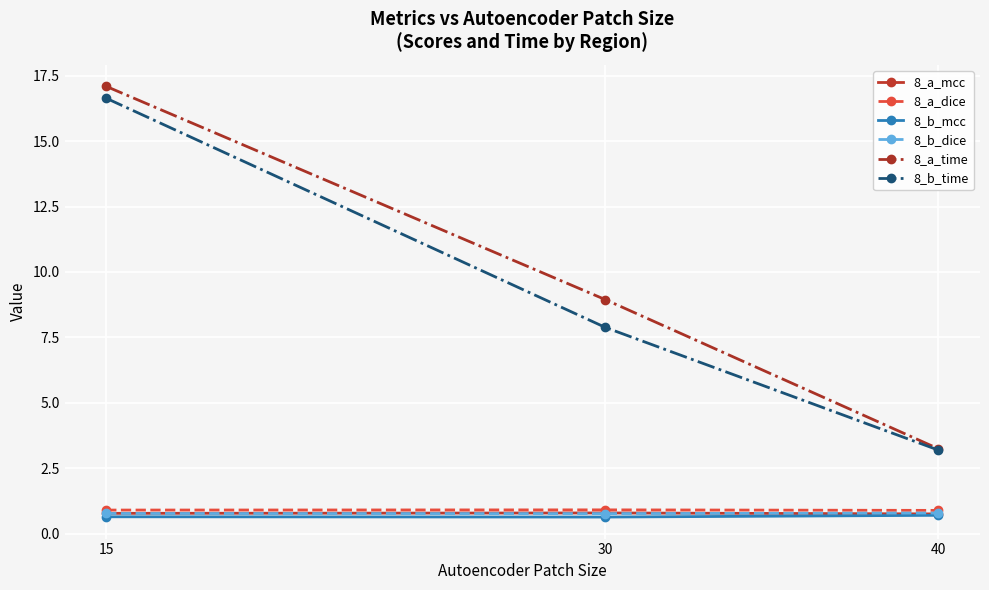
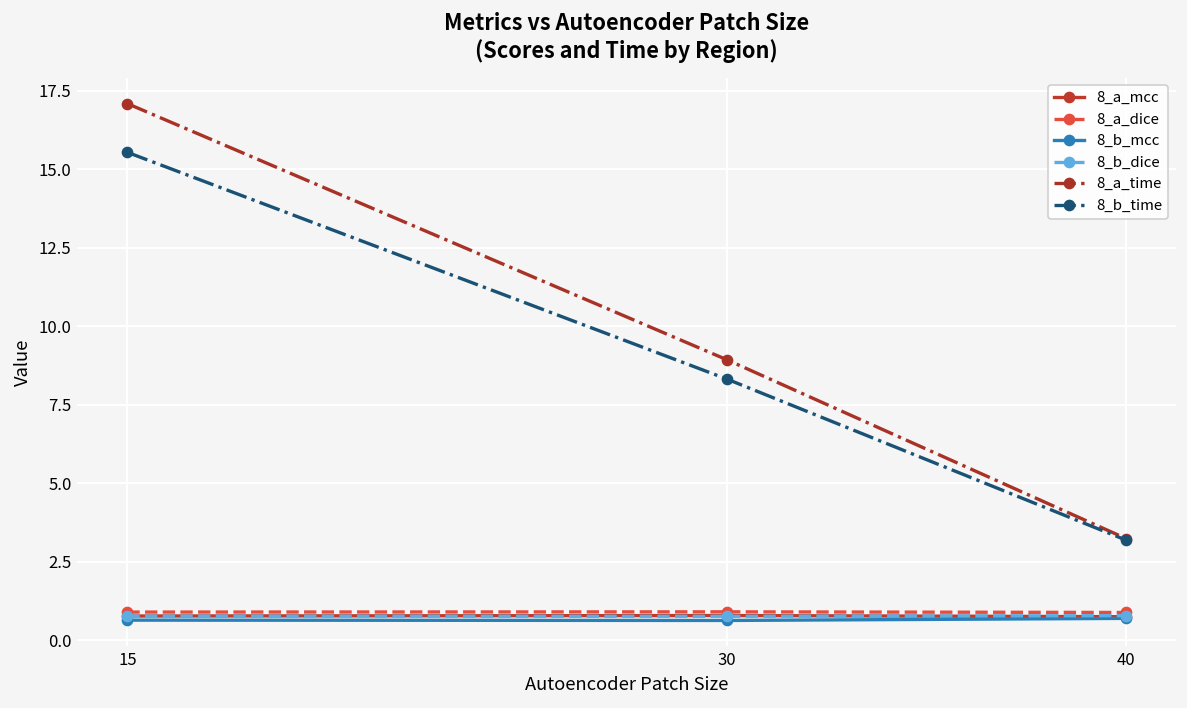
8_b_time, 15: 16.6 -> 15.5
8_b_time, 30: 7.9 -> 8.3
